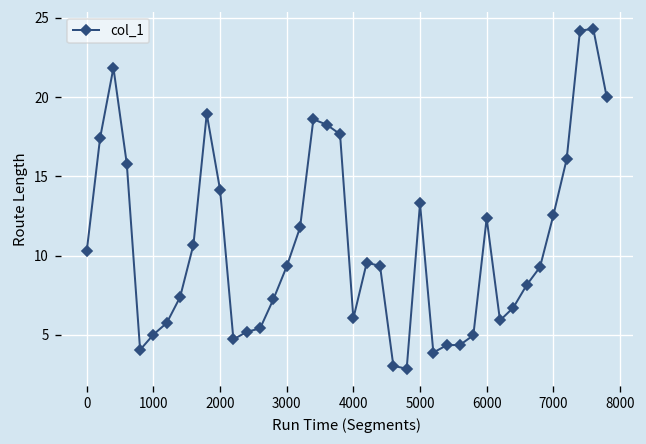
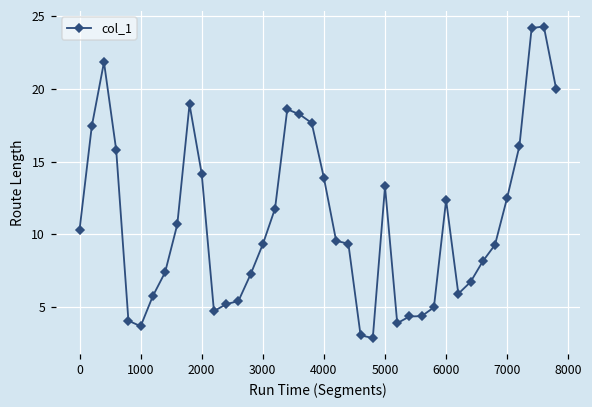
1000: 5.0 -> 3.7
4000: 6.0 -> 13.9
